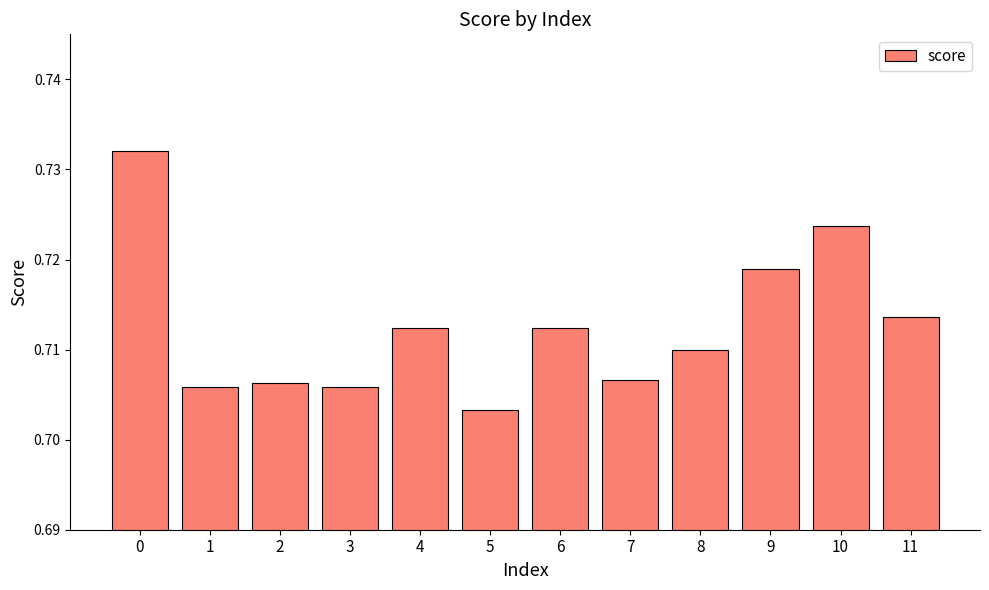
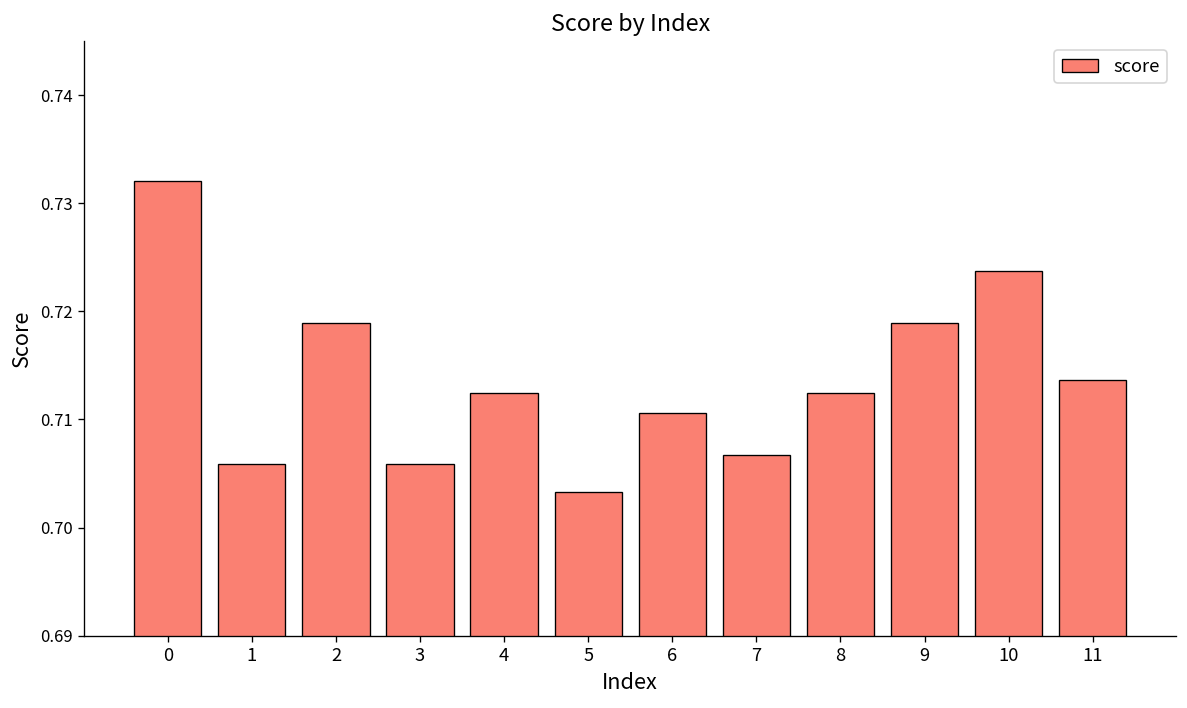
2: 0.706 -> 0.719
6: 0.712 -> 0.711
8: 0.710 -> 0.712
